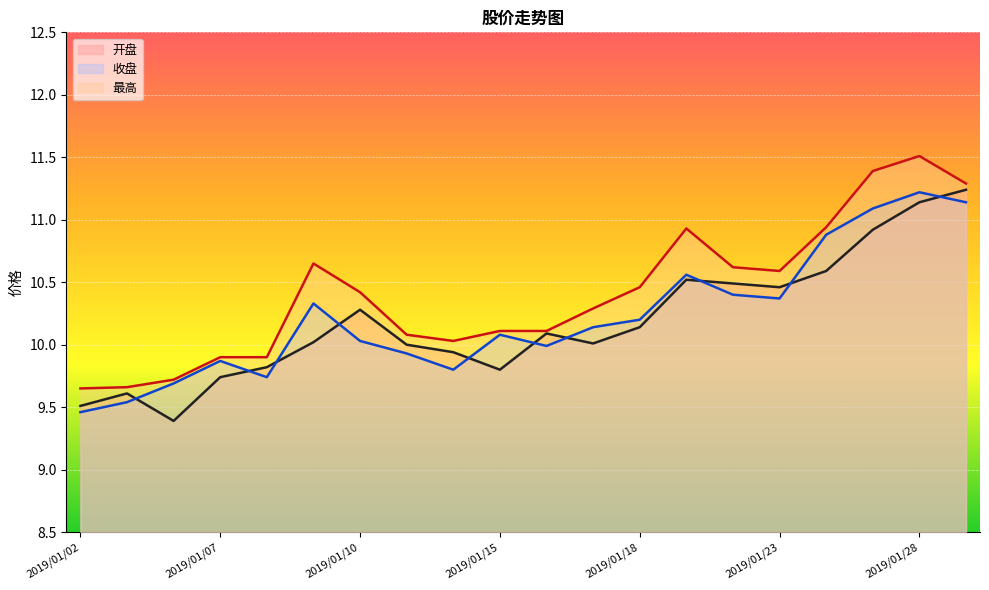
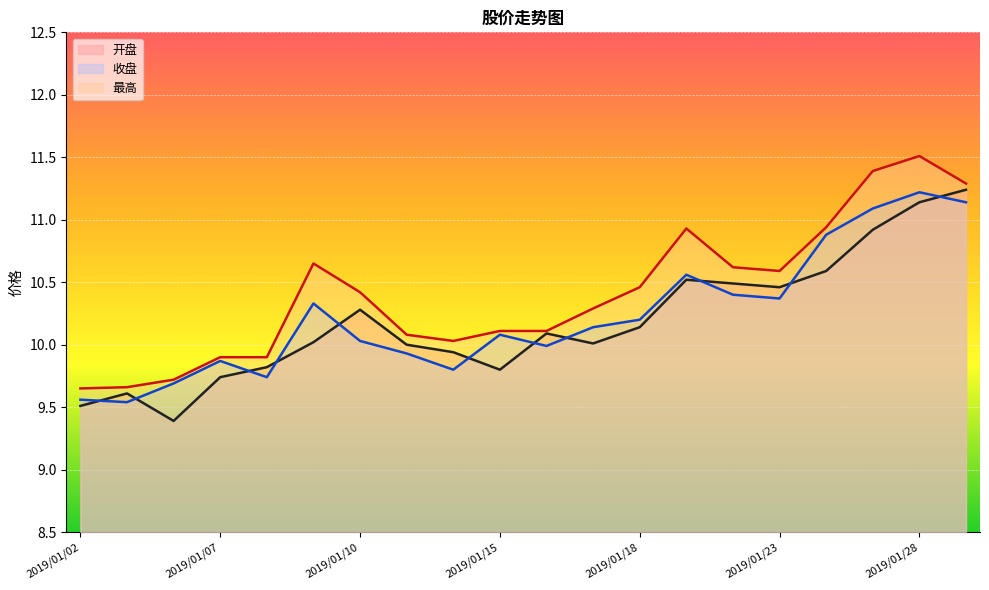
收盘, 2019/01/02: 9.46 -> 9.56
